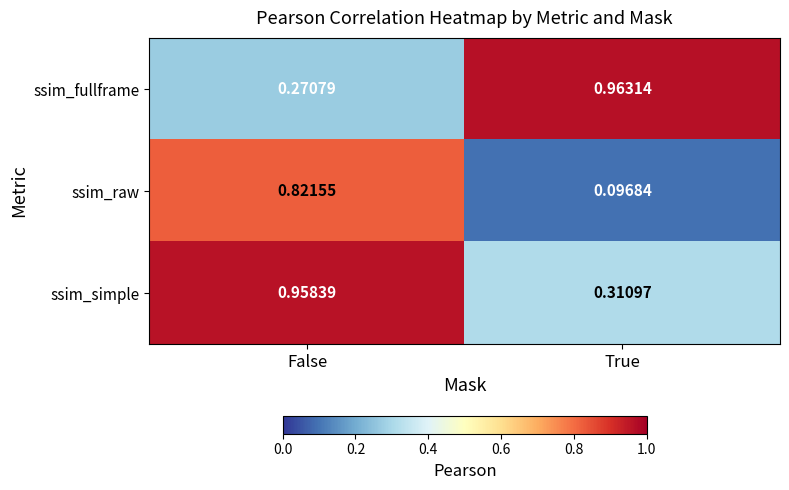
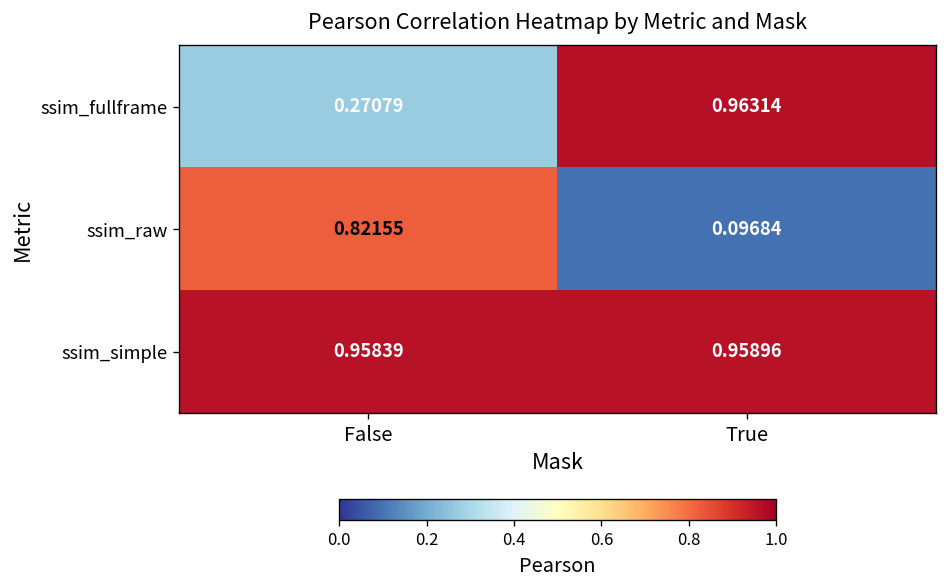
ssim_simple, True: 0.31097 -> 0.95896
